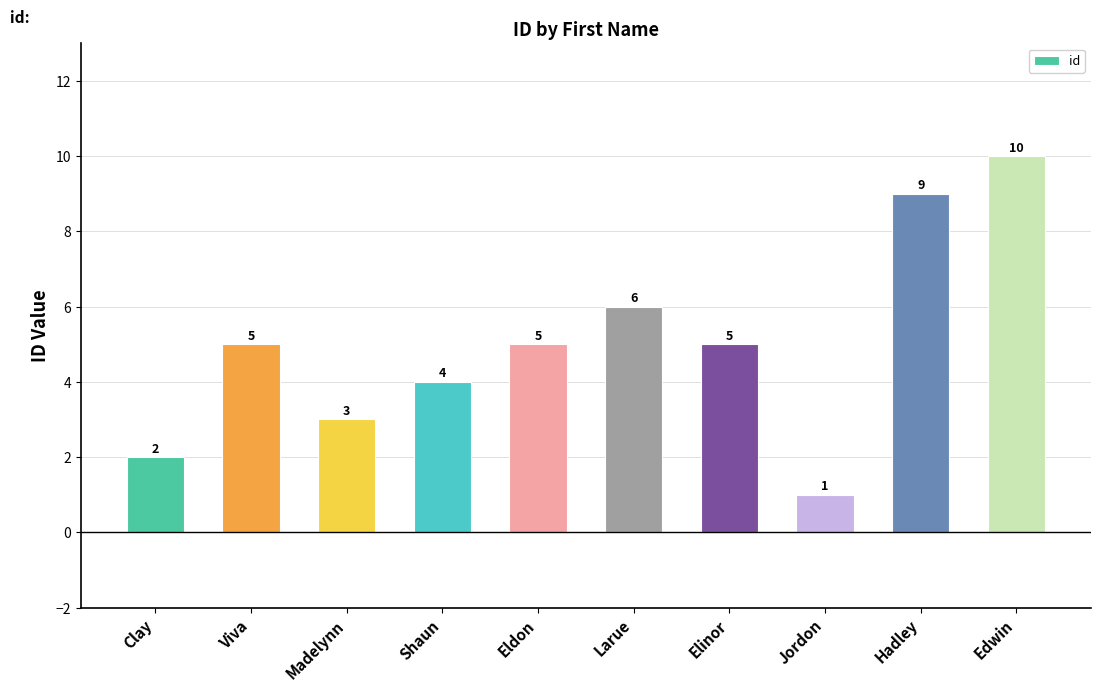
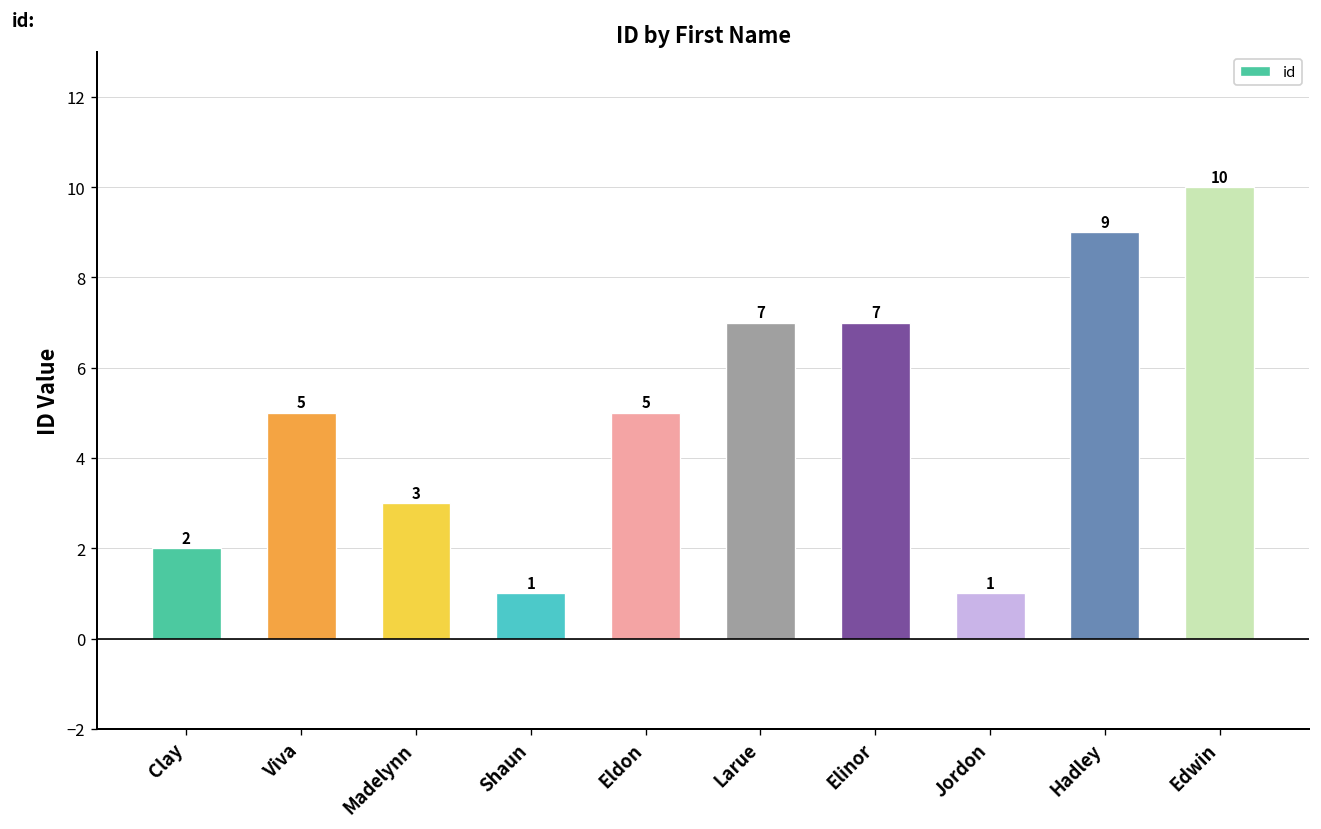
Shaun: 4 -> 1
Larue: 6 -> 7
Elinor: 5 -> 7
